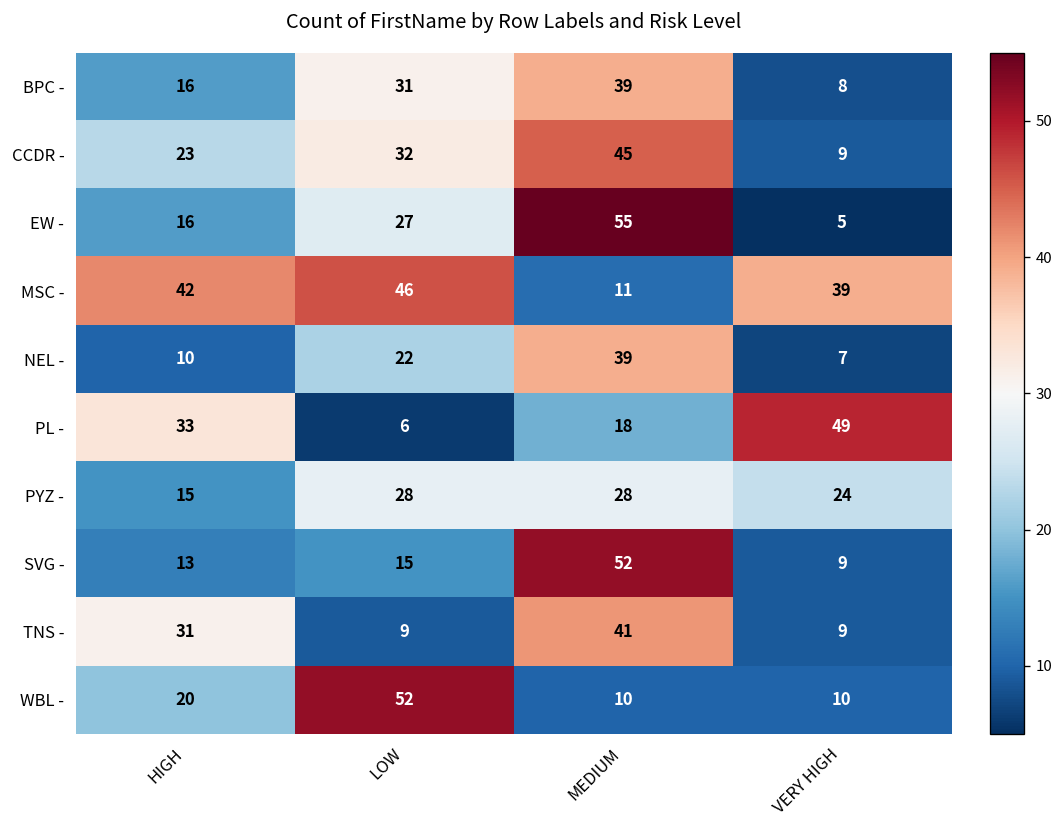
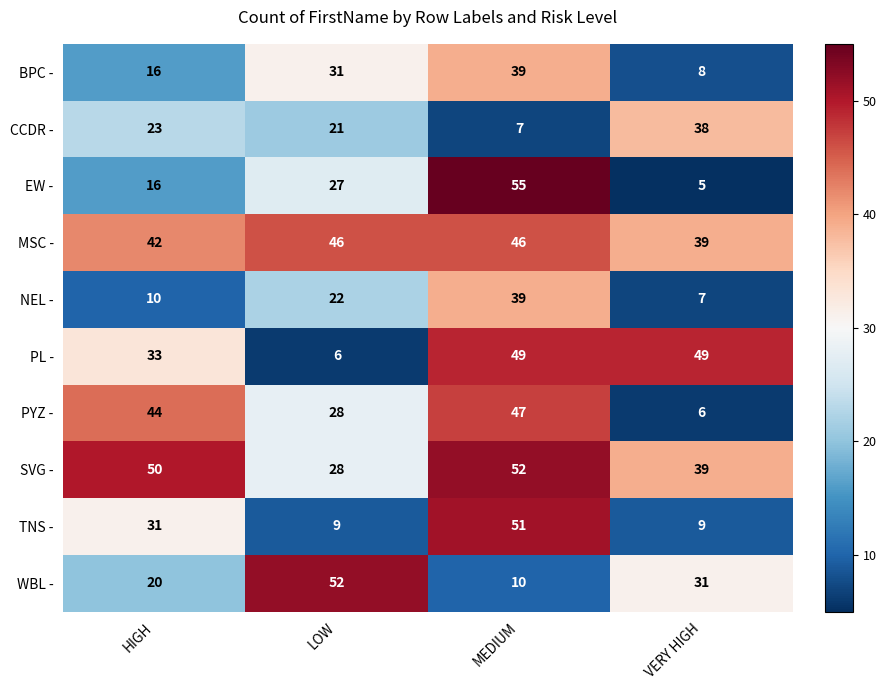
CCDR -, LOW: 32 -> 21
CCDR -, MEDIUM: 45 -> 7
CCDR -, VERY HIGH: 9 -> 38
MSC -, MEDIUM: 11 -> 46
PL -, MEDIUM: 18 -> 49
PYZ -, HIGH: 15 -> 44
PYZ -, MEDIUM: 28 -> 47
PYZ -, VERY HIGH: 24 -> 6
SVG -, HIGH: 13 -> 50
SVG -, LOW: 15 -> 28
SVG -, VERY HIGH: 9 -> 39
TNS -, MEDIUM: 41 -> 51
WBL -, VERY HIGH: 10 -> 31
